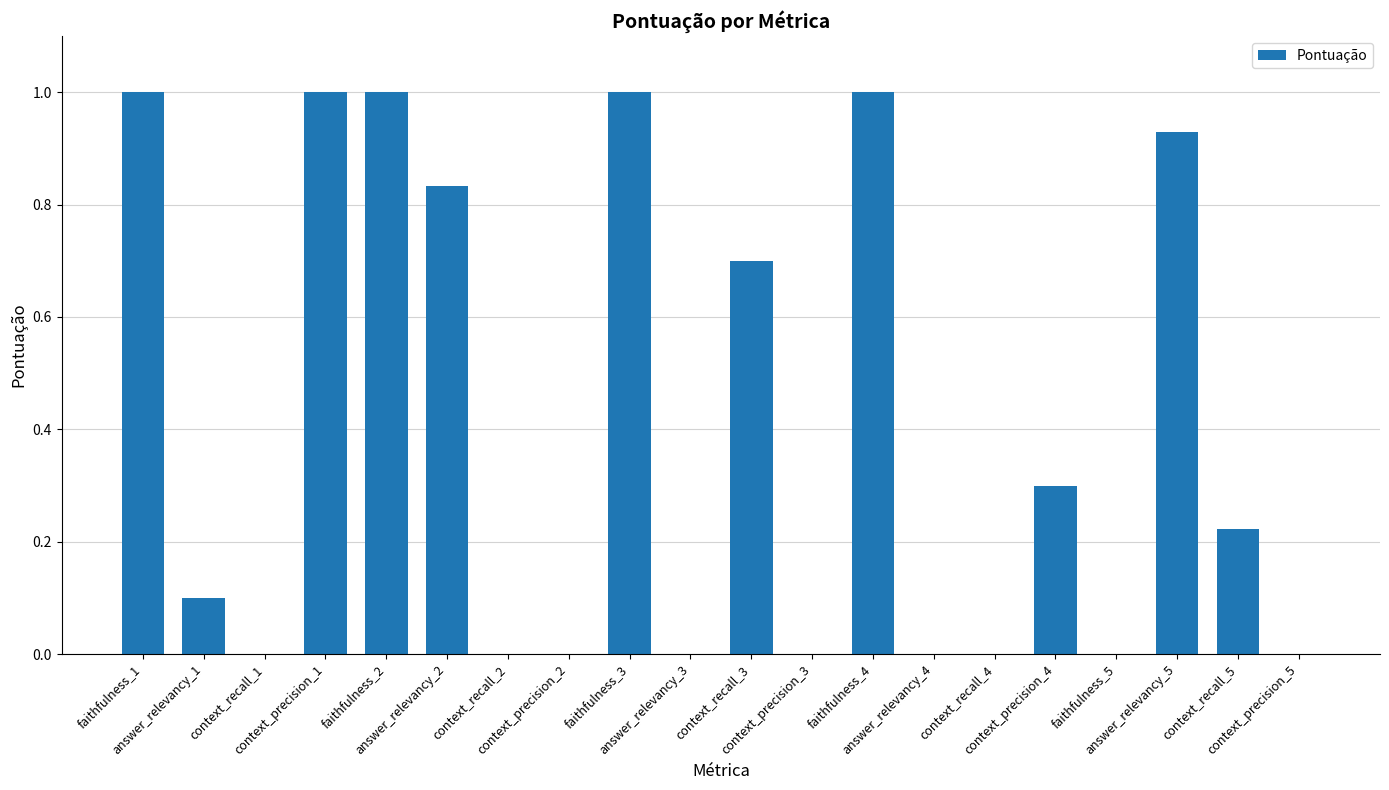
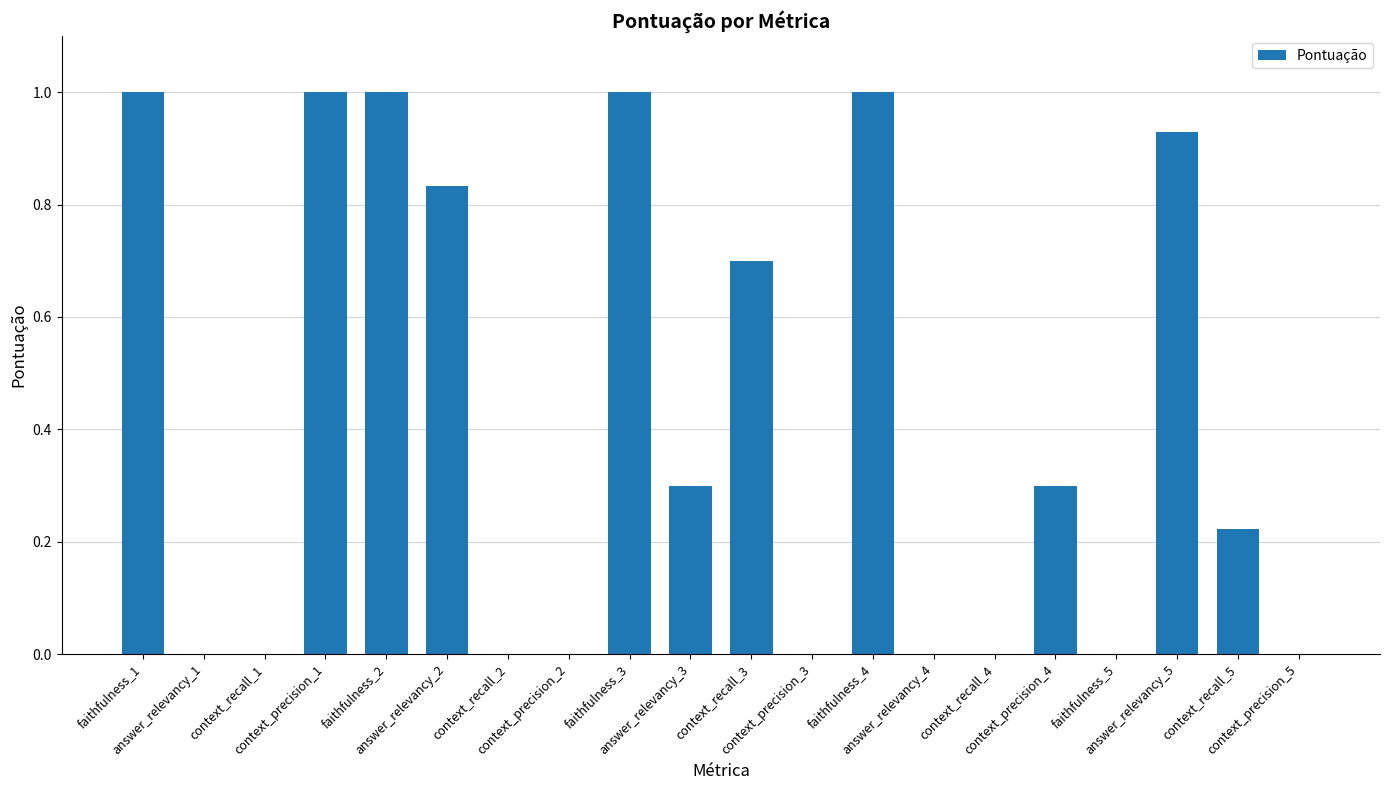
answer_relevancy_1: 0.1 -> 0.0
answer_relevancy_3: 0.0 -> 0.3
